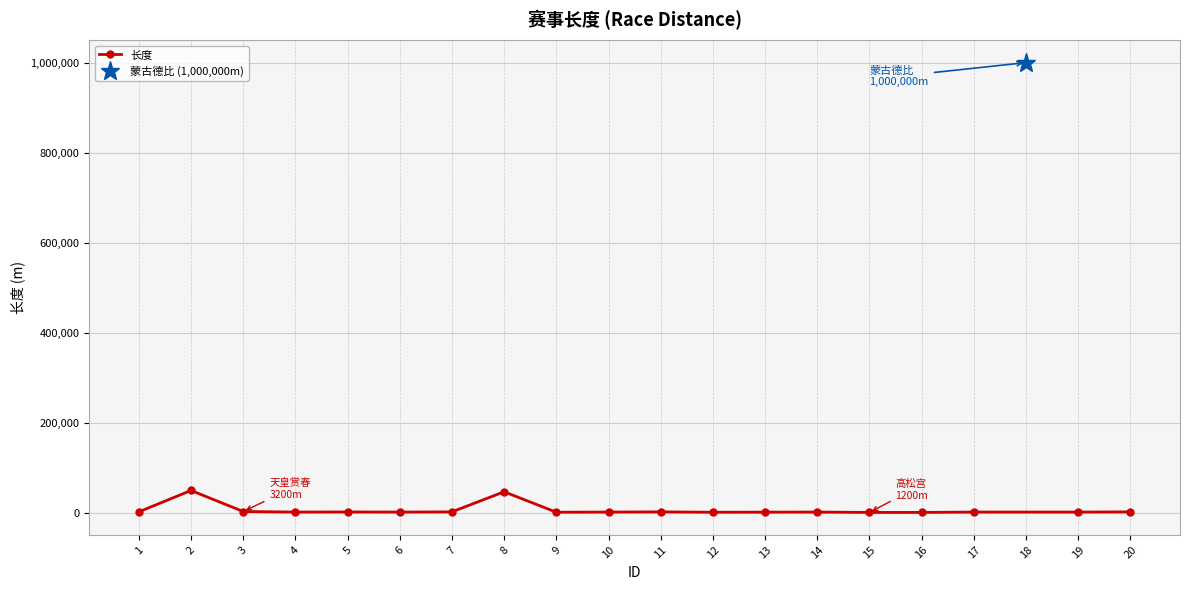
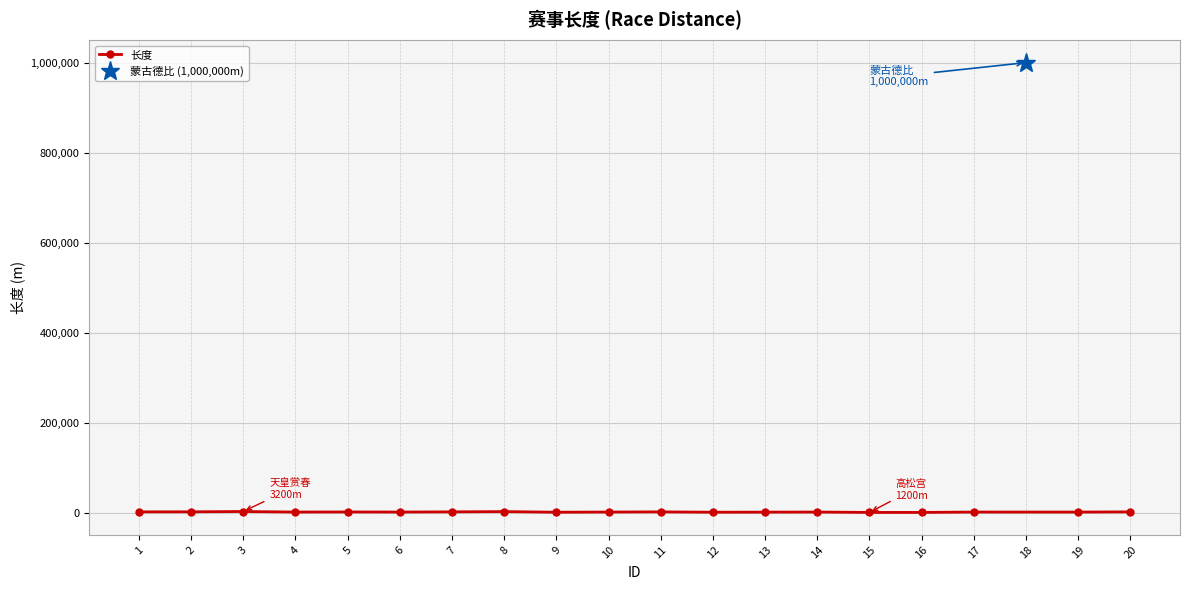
长度, 2: 50,000 -> 0
长度, 8: 50,000 -> 0
